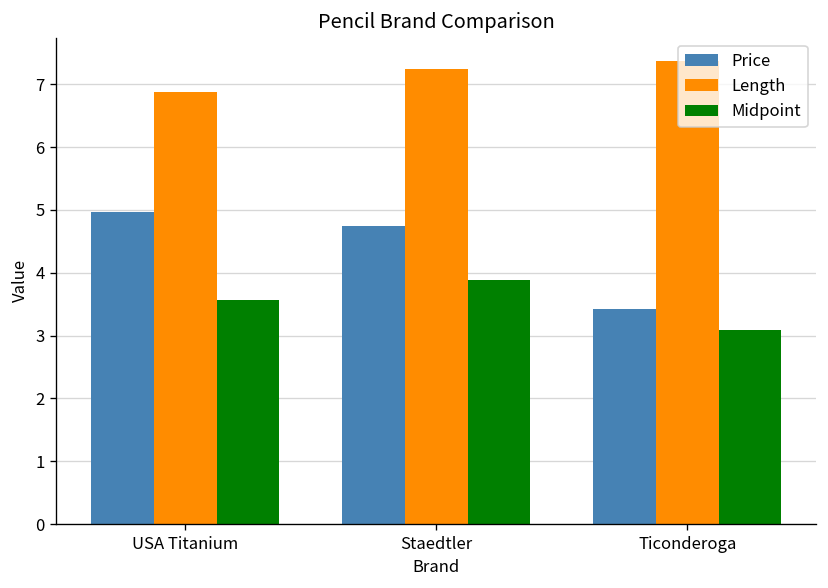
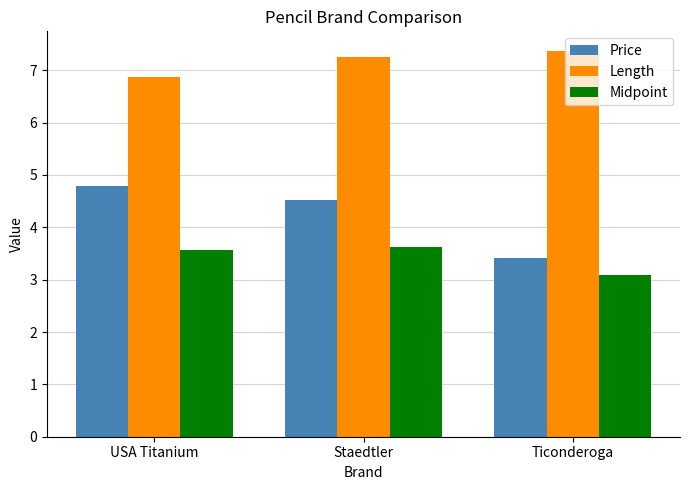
Price, USA Titanium: 5.0 -> 4.8
Price, Staedtler: 4.7 -> 4.5
Midpoint, Staedtler: 3.9 -> 3.6
